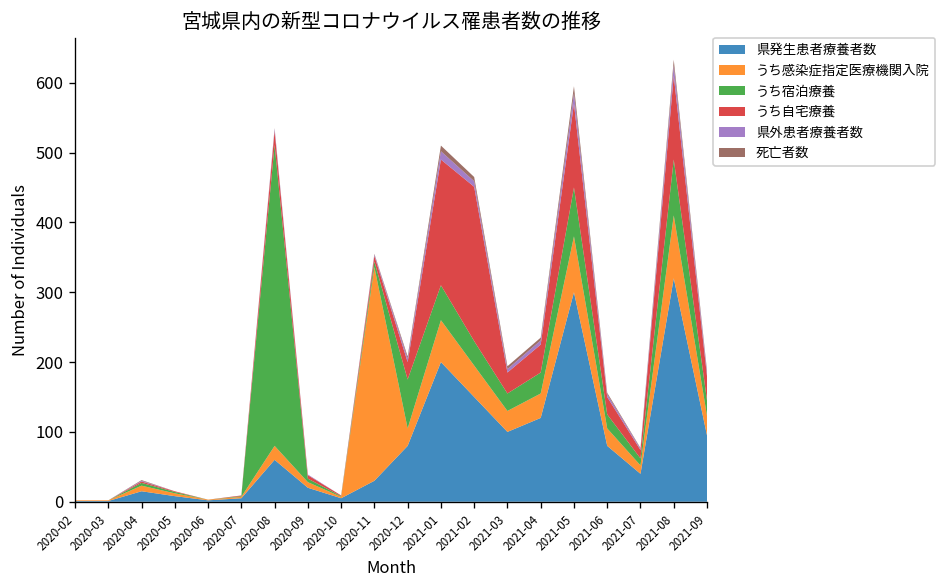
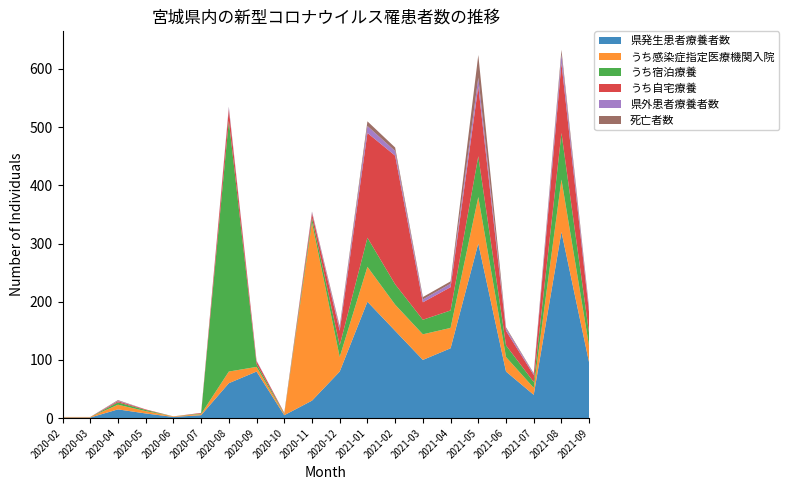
県発生患者療養者数, 2020-09: 20 -> 80
うち宿泊療養, 2020-12: 70 -> 20
うち感染症指定医療機関入院, 2021-03: 30 -> 40
死亡者数, 2021-05: 10 -> 40
